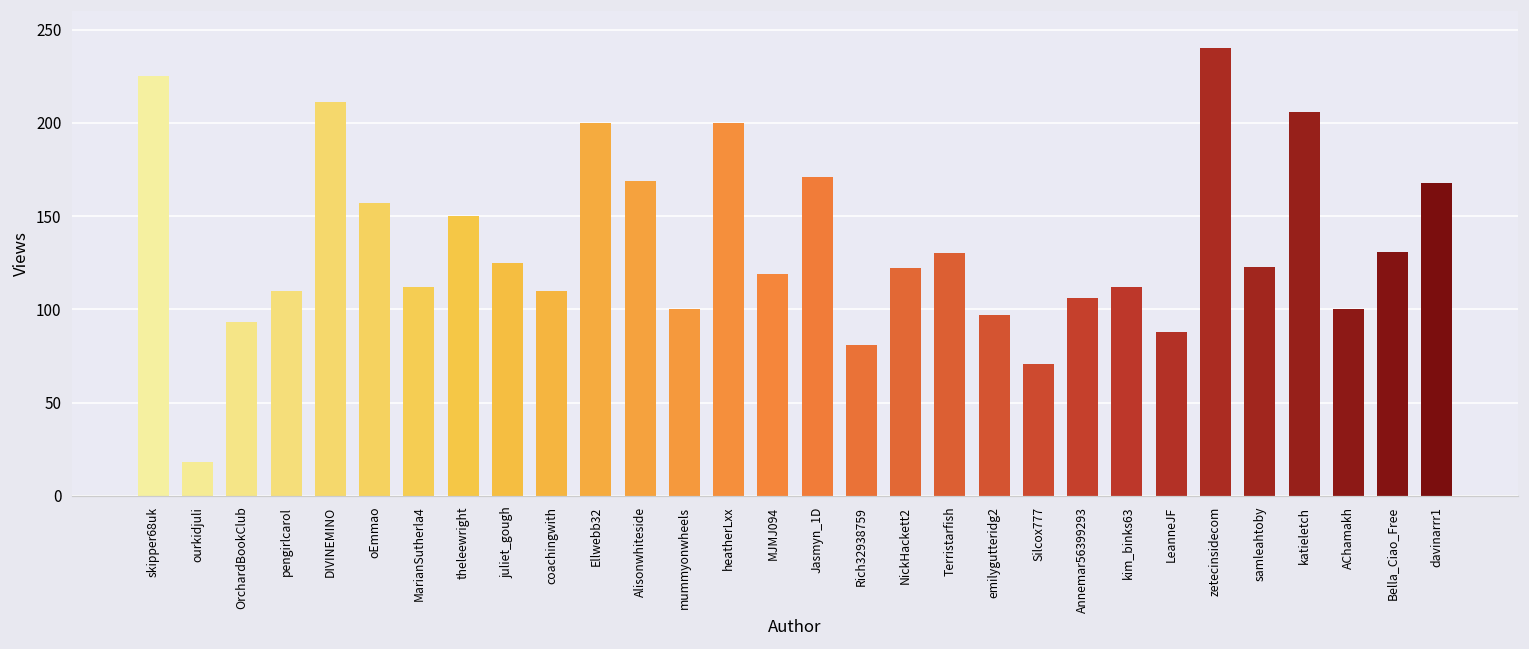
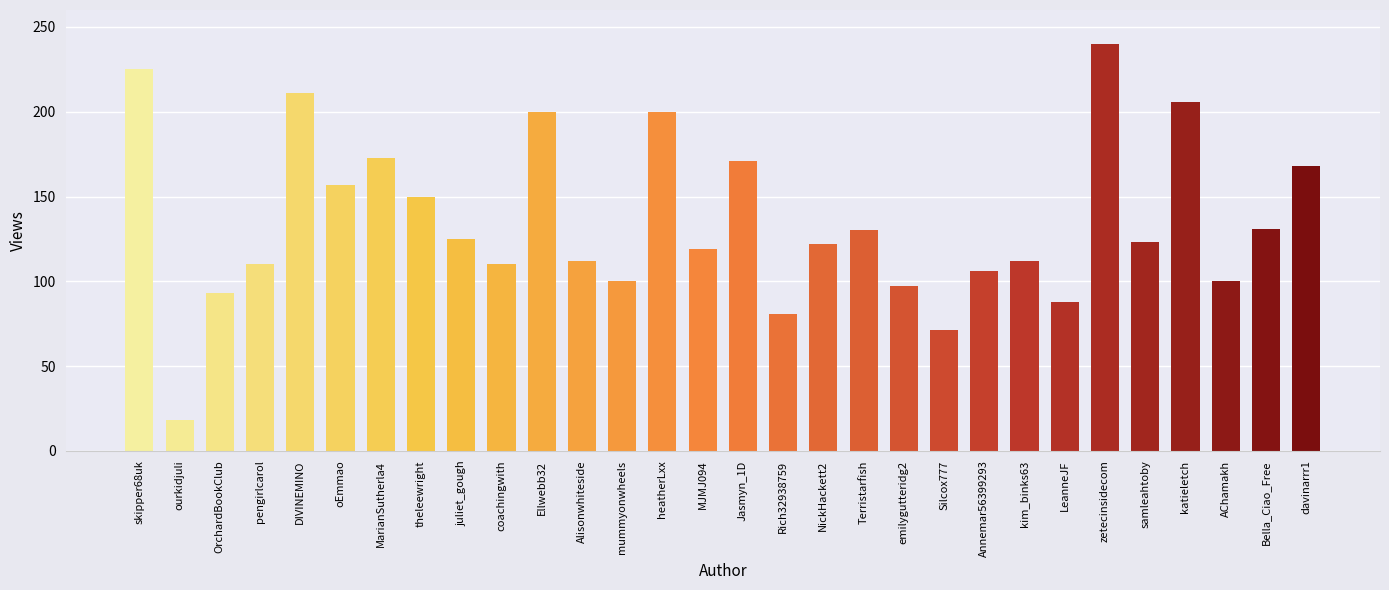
MarianSutherla4: 112 -> 173
Alisonwhiteside: 169 -> 112
